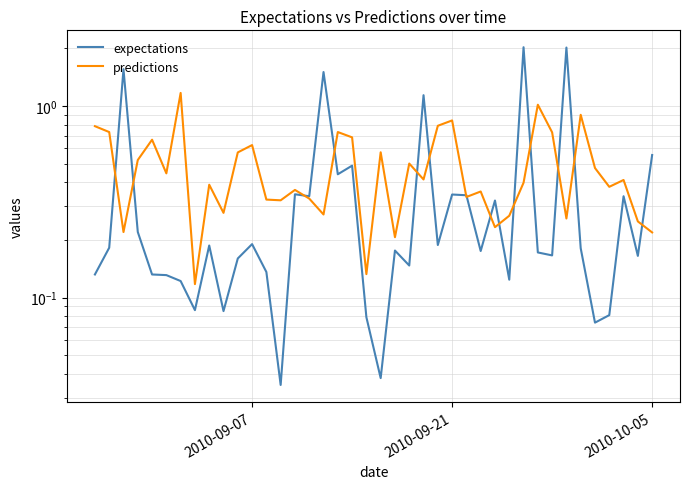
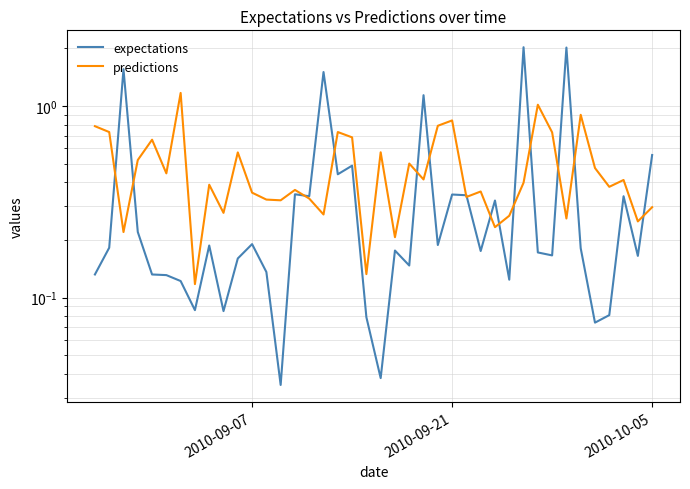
predictions, 2010-09-07: 0.62 -> 0.35
predictions, 2010-10-05: 0.22 -> 0.30
